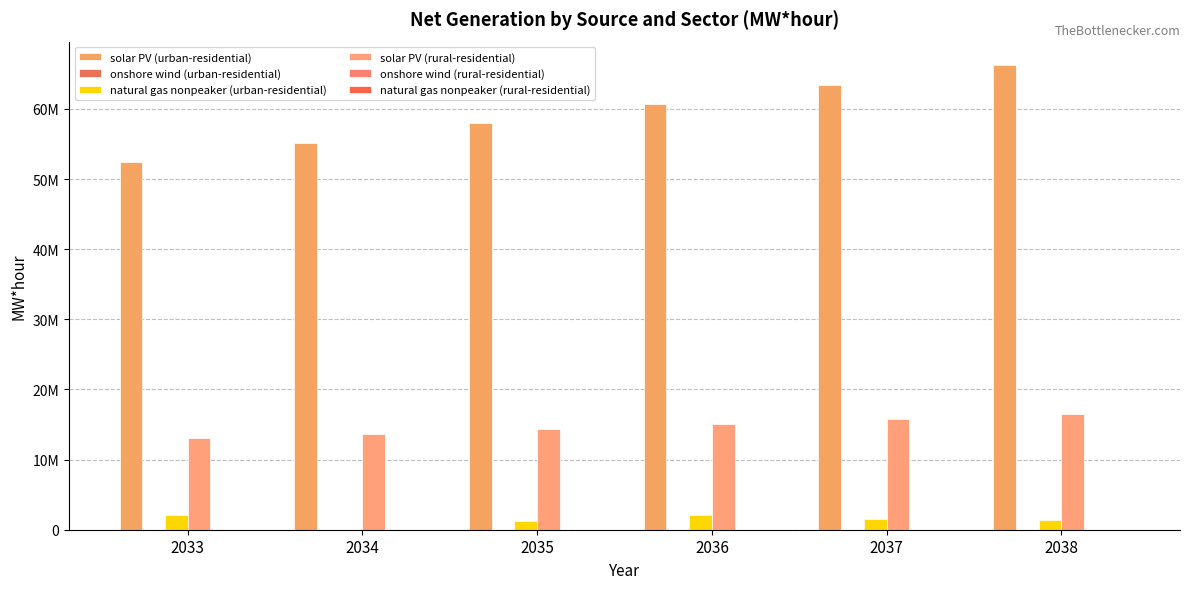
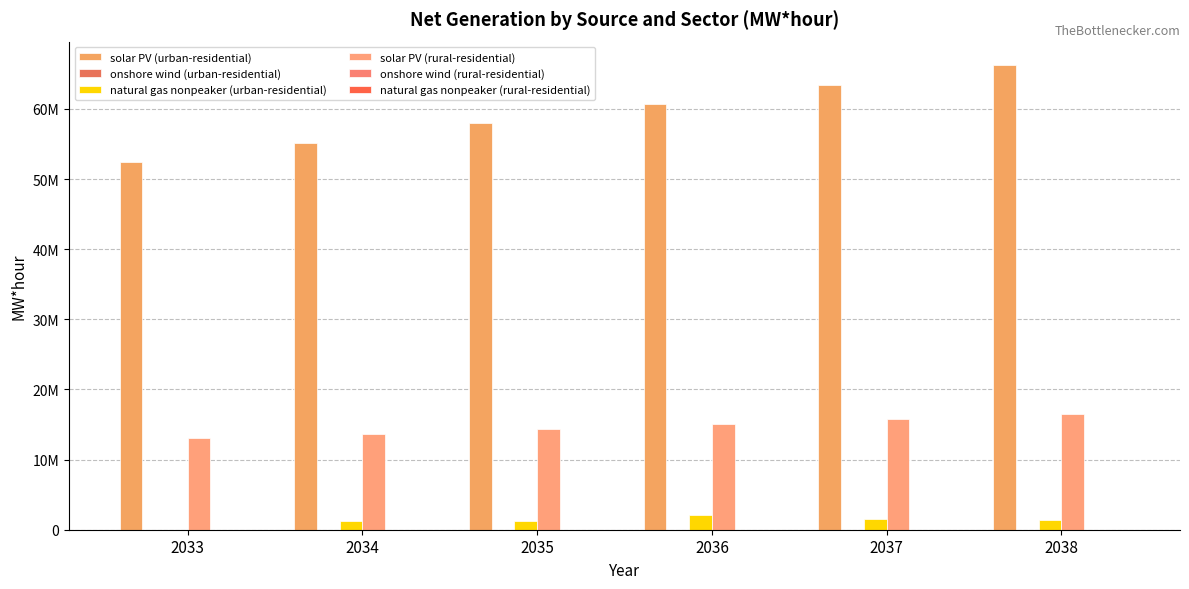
natural gas nonpeaker (urban-residential), 2033: 2000000 -> 0
natural gas nonpeaker (urban-residential), 2034: 0 -> 1000000
